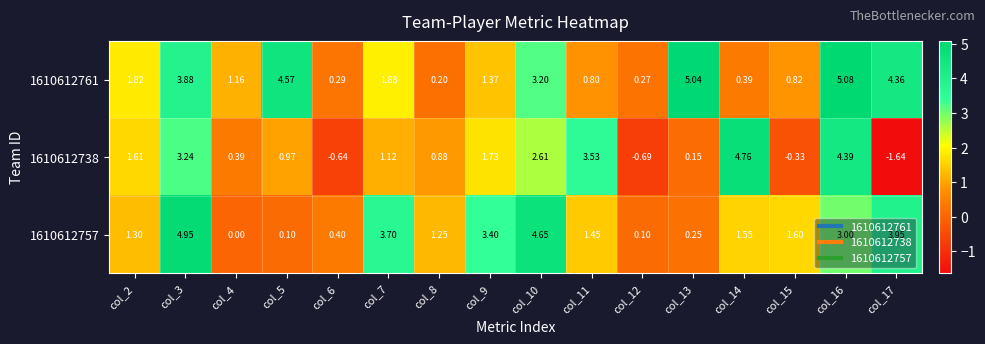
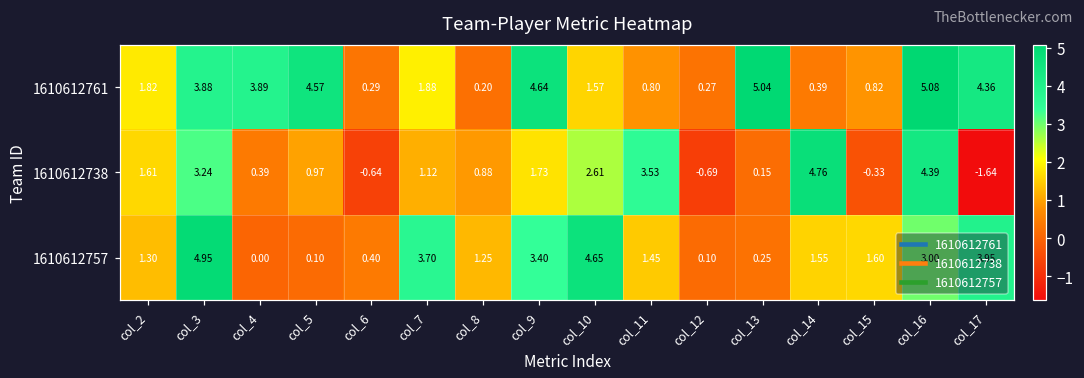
1610612761, col_4: 1.16 -> 3.89
1610612761, col_9: 1.37 -> 4.64
1610612761, col_10: 3.20 -> 1.57
